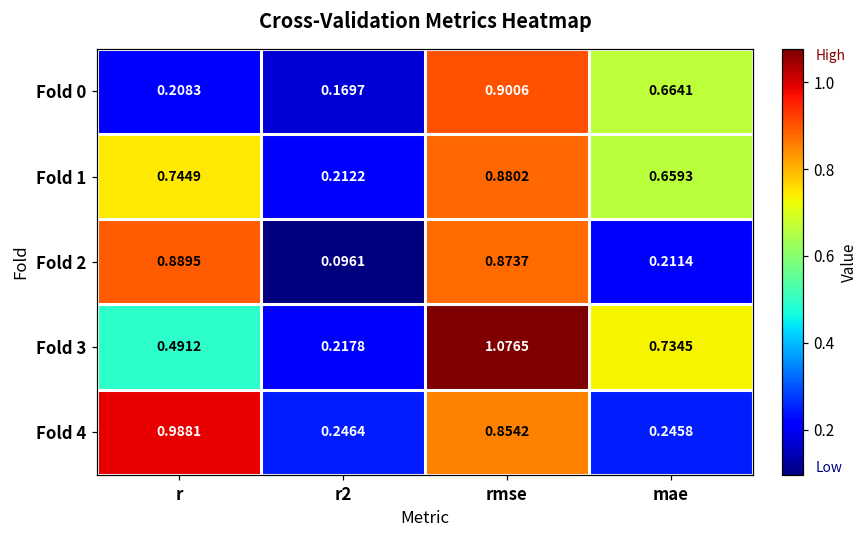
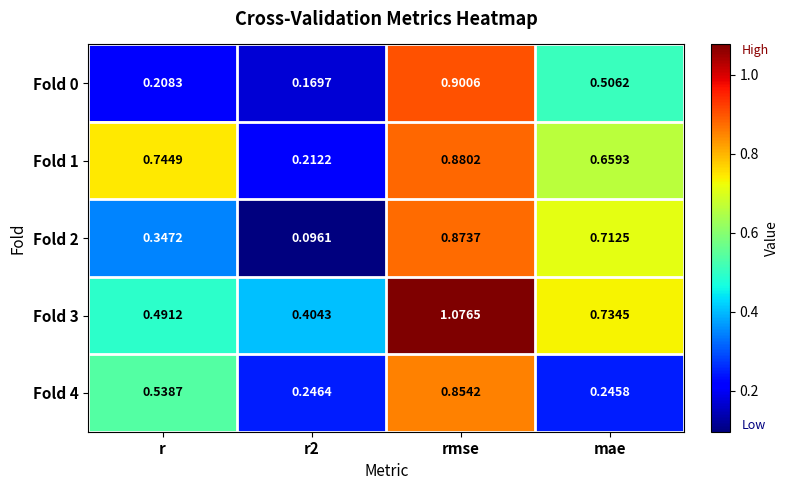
Fold 0, mae: 0.6641 -> 0.5062
Fold 2, r: 0.8895 -> 0.3472
Fold 2, mae: 0.2114 -> 0.7125
Fold 3, r2: 0.2178 -> 0.4043
Fold 4, r: 0.9881 -> 0.5387
